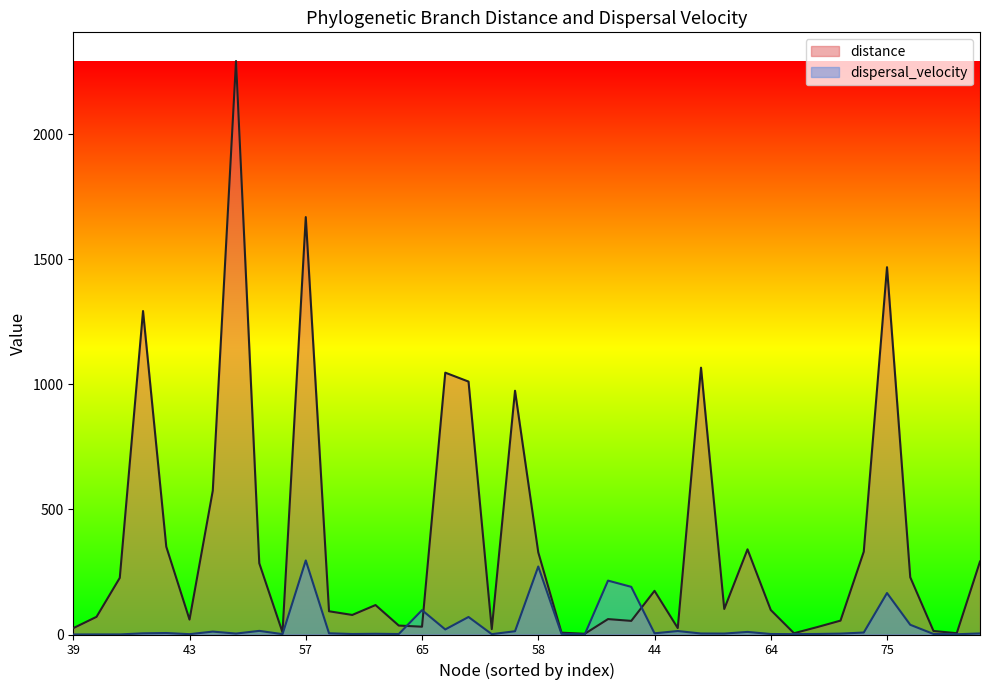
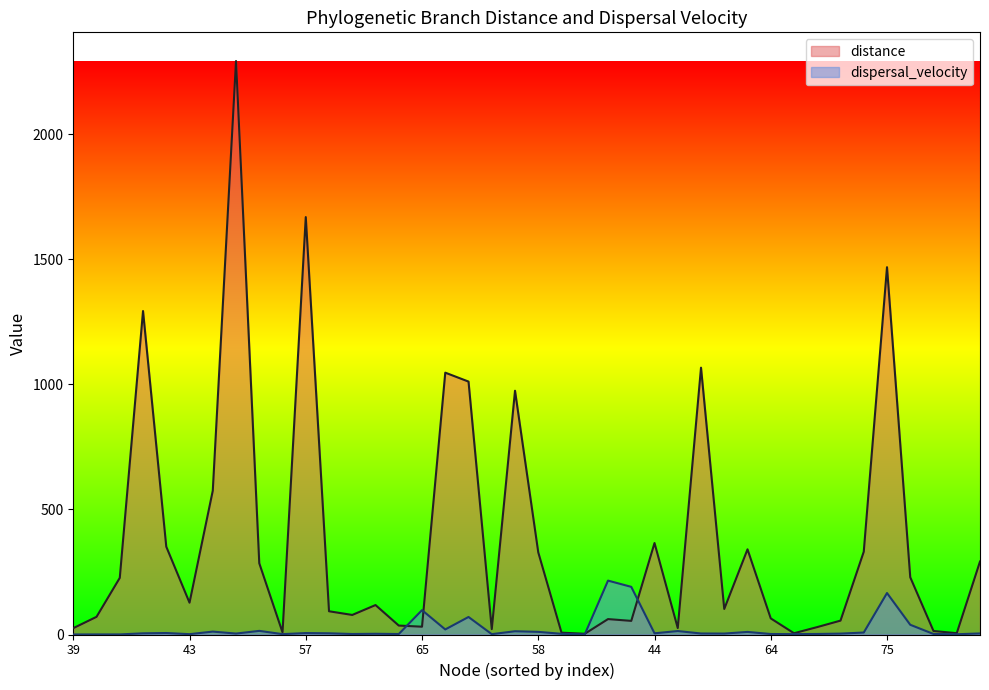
distance, 43: 60 -> 130
dispersal_velocity, 57: 300 -> 10
dispersal_velocity, 58: 270 -> 10
distance, 44: 170 -> 370
distance, 64: 100 -> 60
